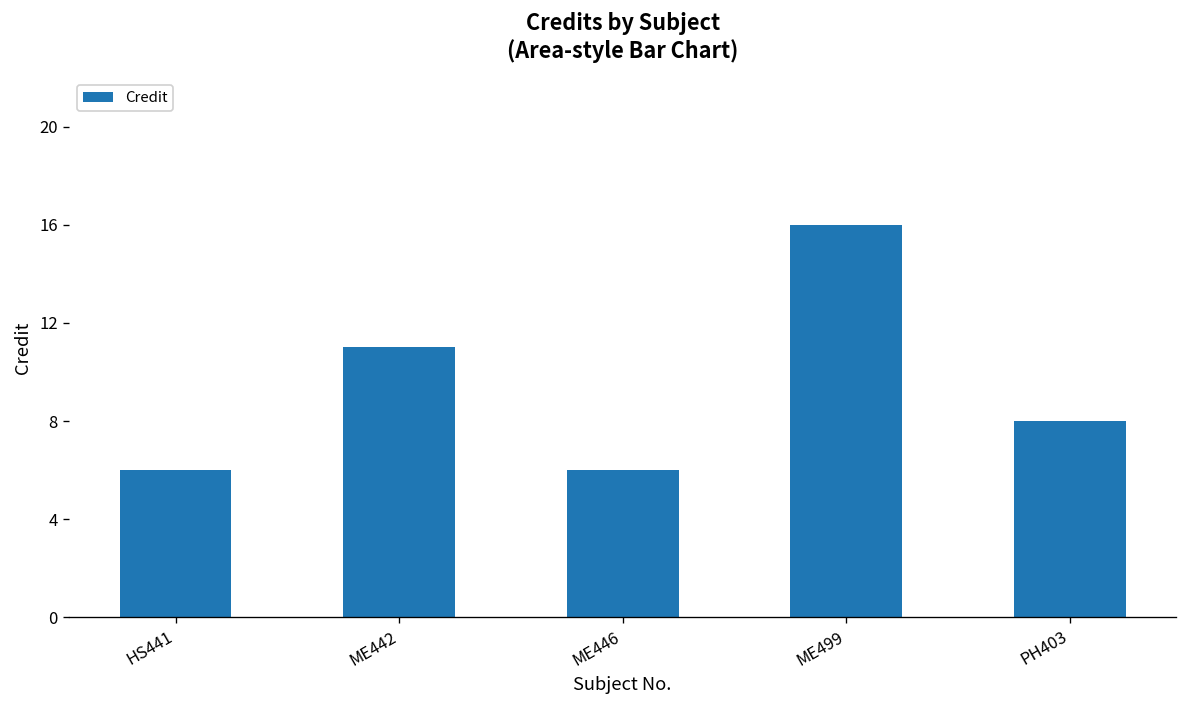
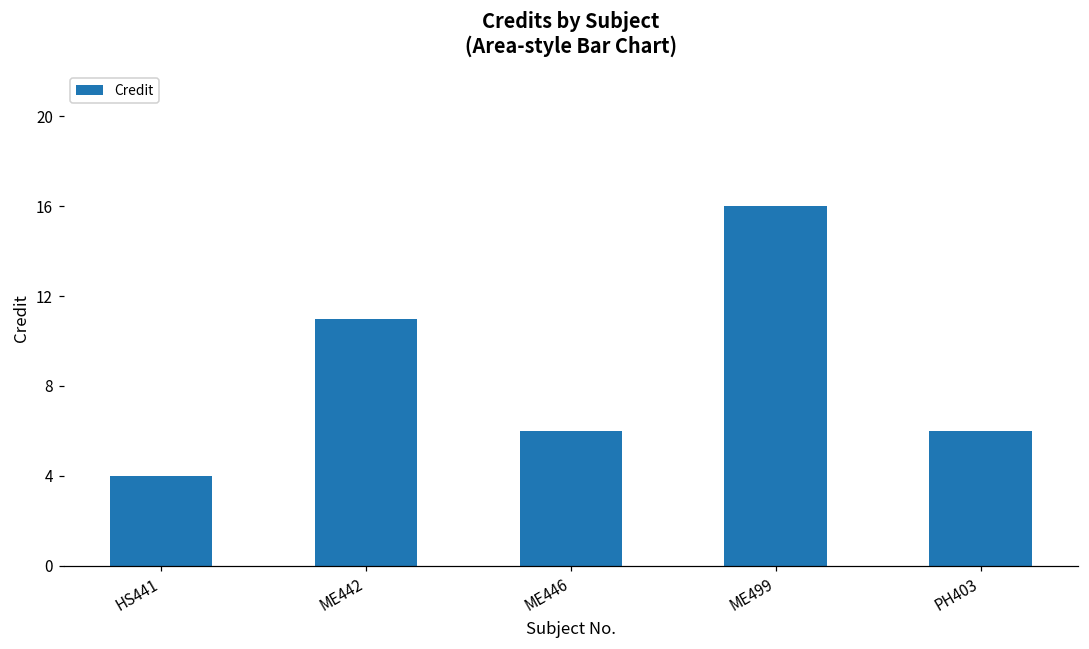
HS441: 6 -> 4
PH403: 8 -> 6
